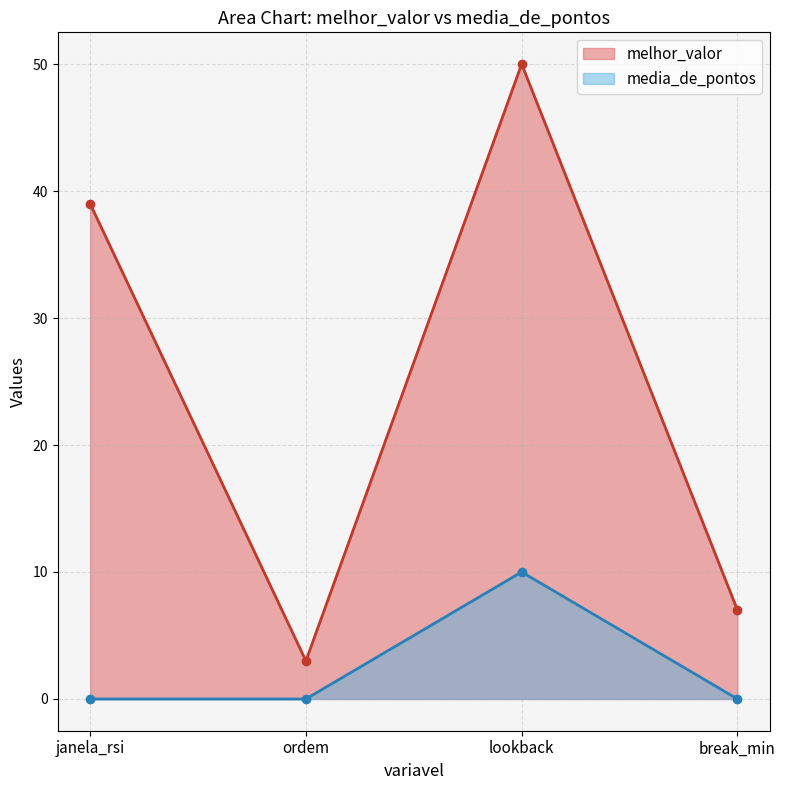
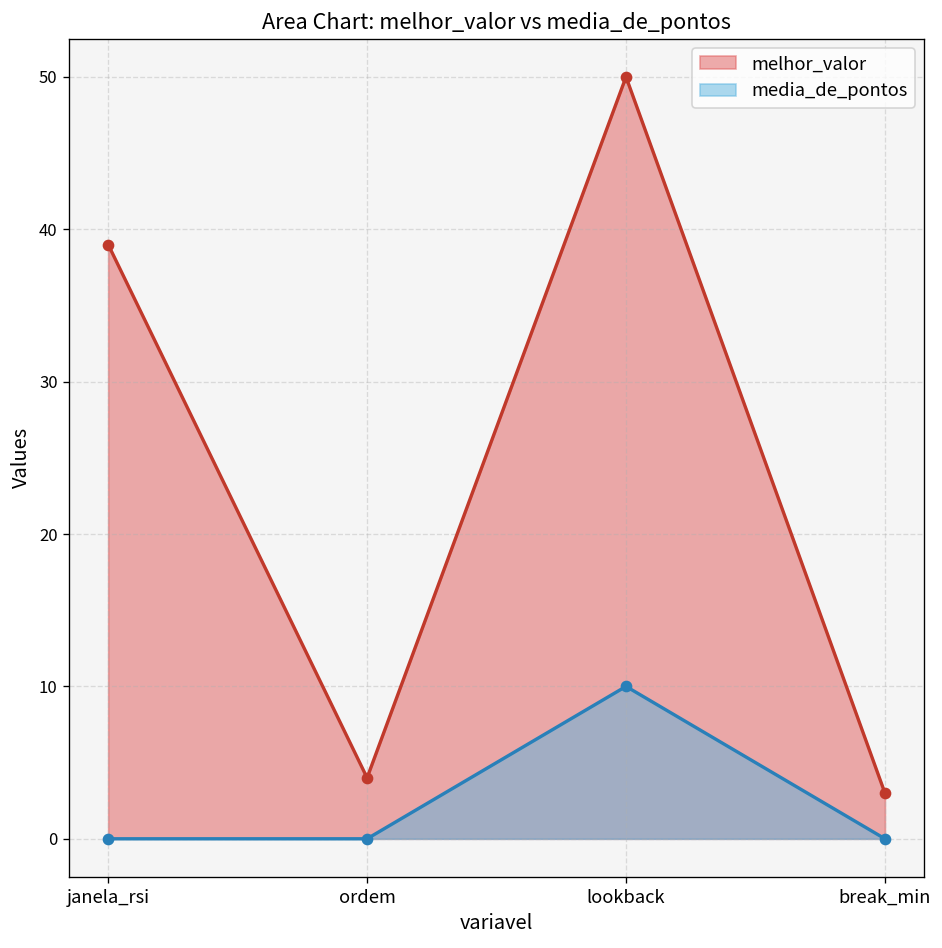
melhor_valor, ordem: 3 -> 4
melhor_valor, break_min: 7 -> 3
